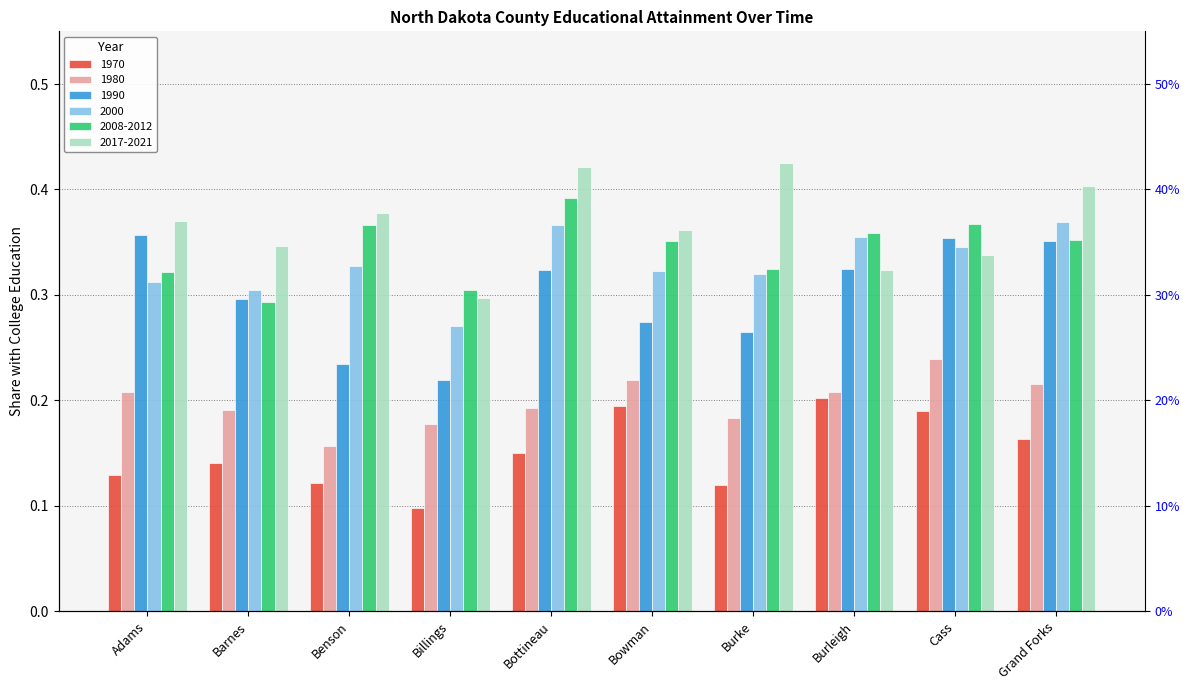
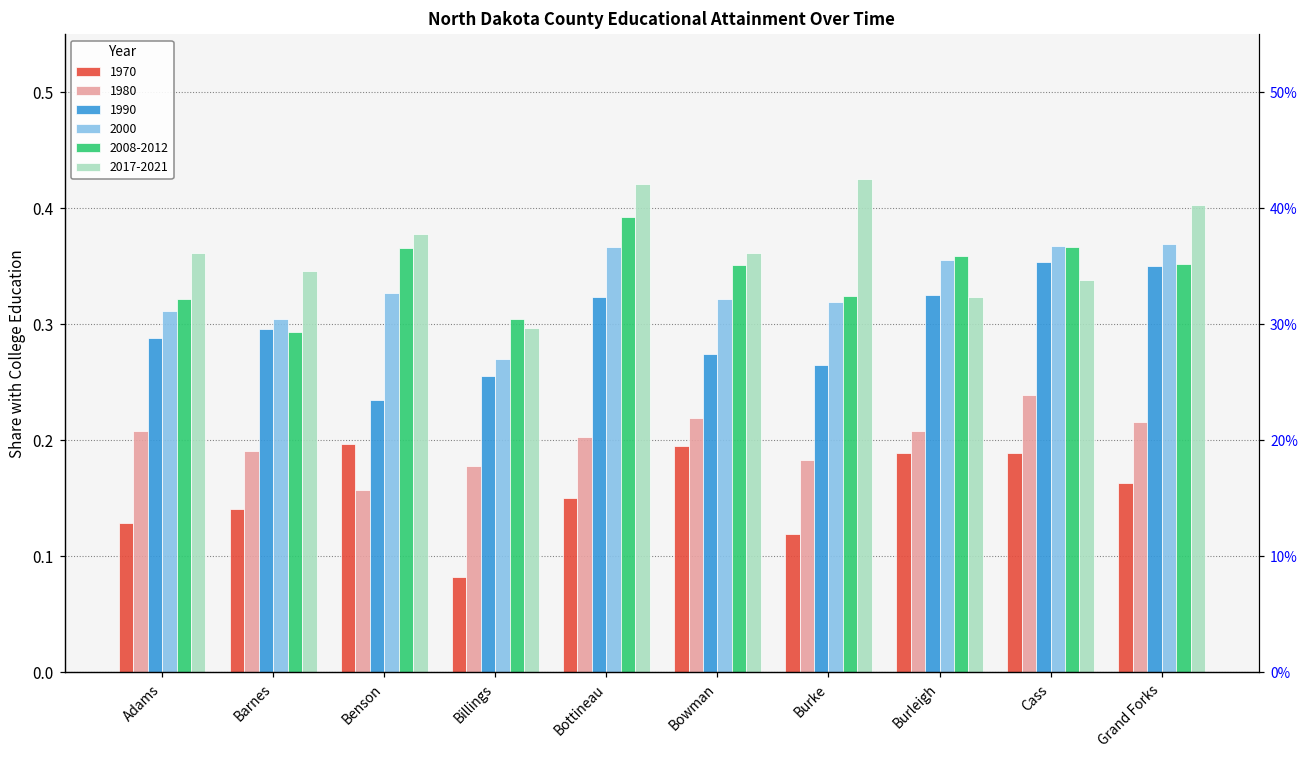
1990, Adams: 0.357 -> 0.288
2017-2021, Adams: 0.370 -> 0.362
1970, Benson: 0.122 -> 0.197
1970, Billings: 0.098 -> 0.082
1990, Billings: 0.219 -> 0.256
1980, Bottineau: 0.192 -> 0.203
1970, Burleigh: 0.202 -> 0.189
2000, Cass: 0.345 -> 0.367
